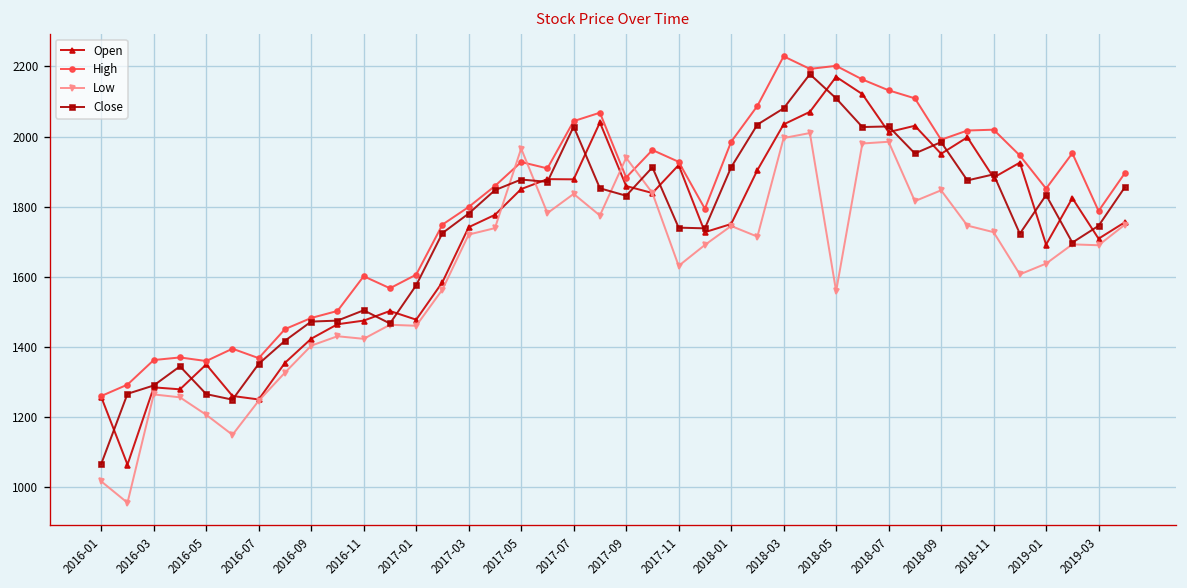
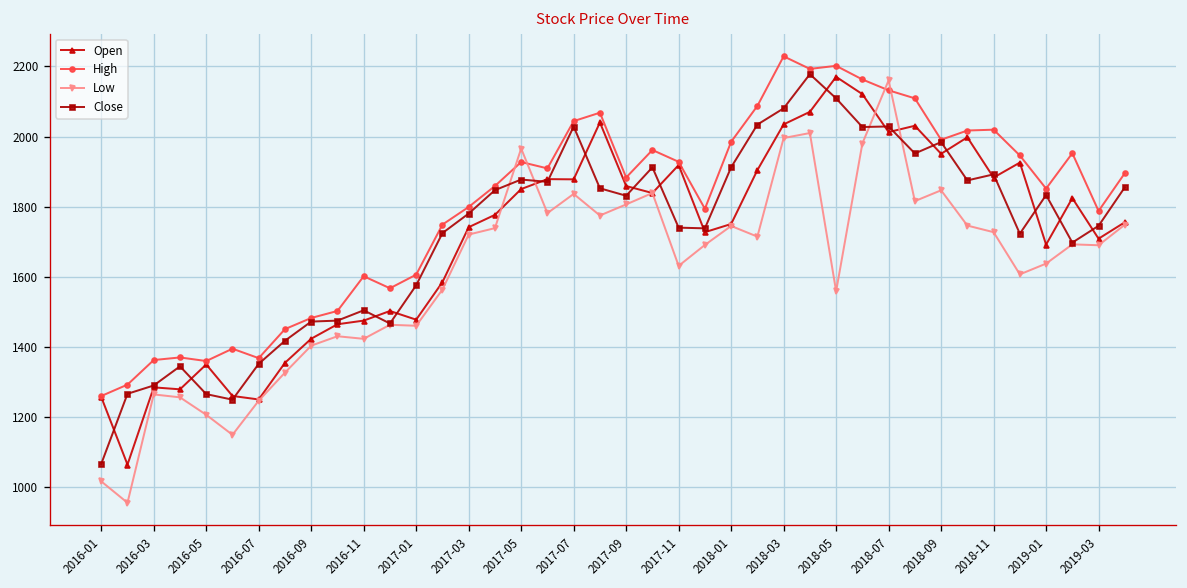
Low, 2017-09: 1940 -> 1810
Low, 2018-07: 1990 -> 2160
